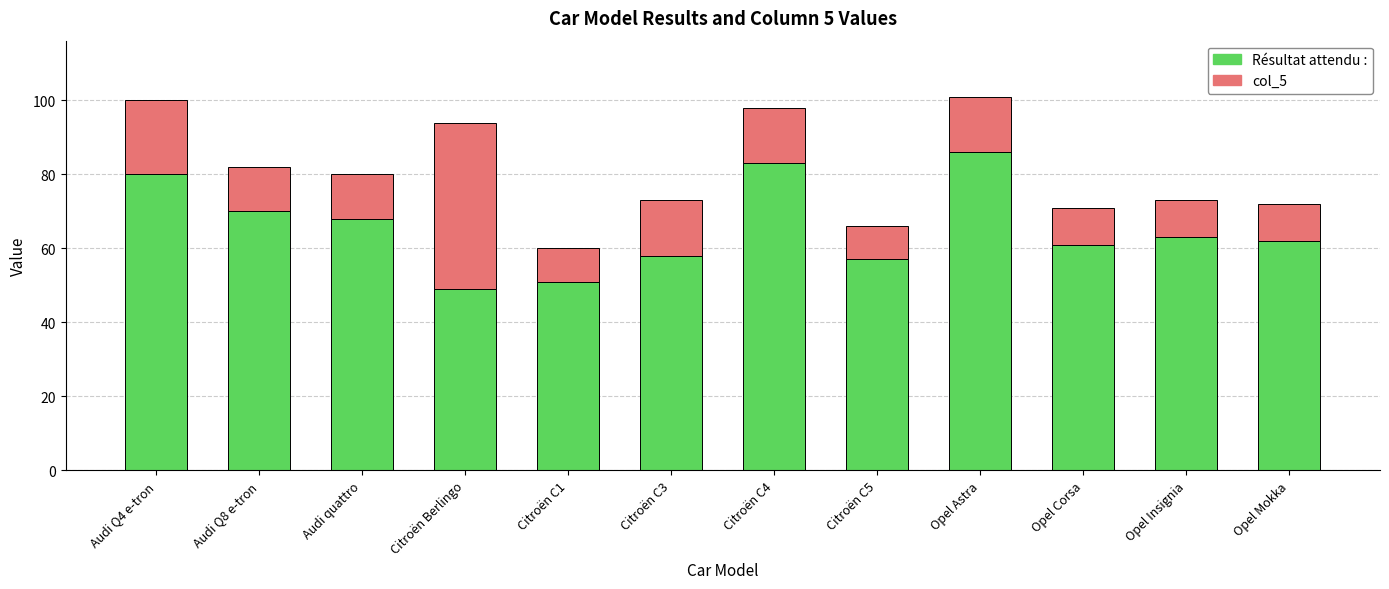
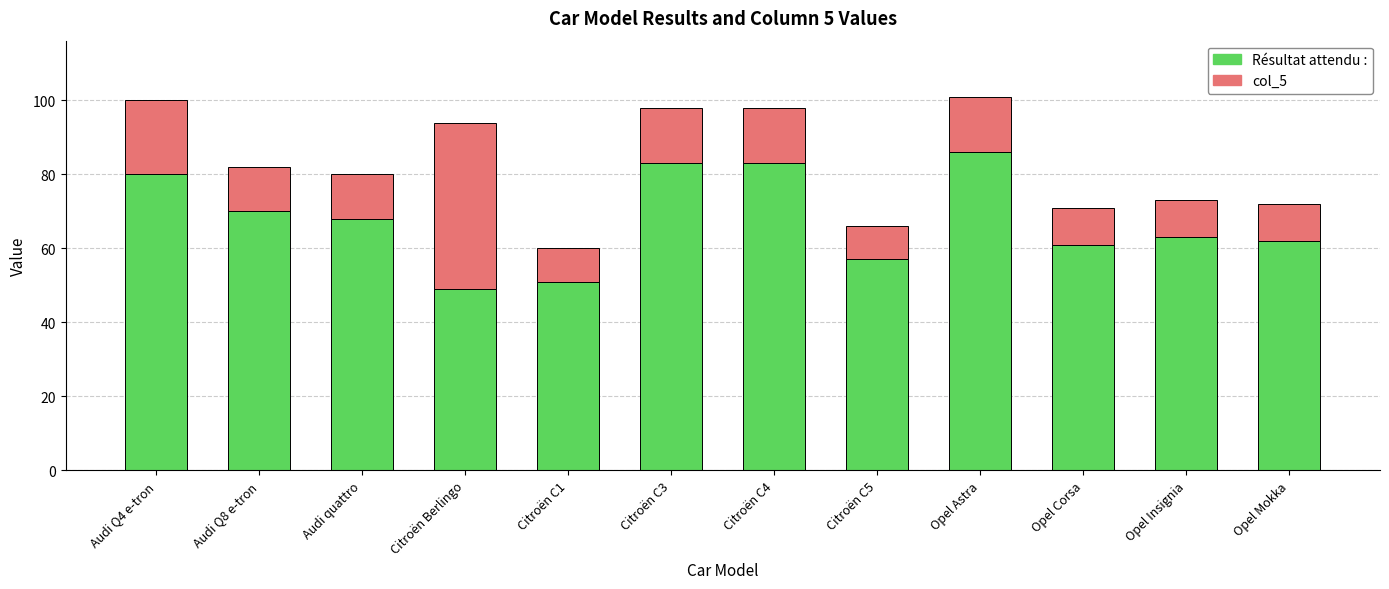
Résultat attendu :, Citroën C3: 58 -> 83
